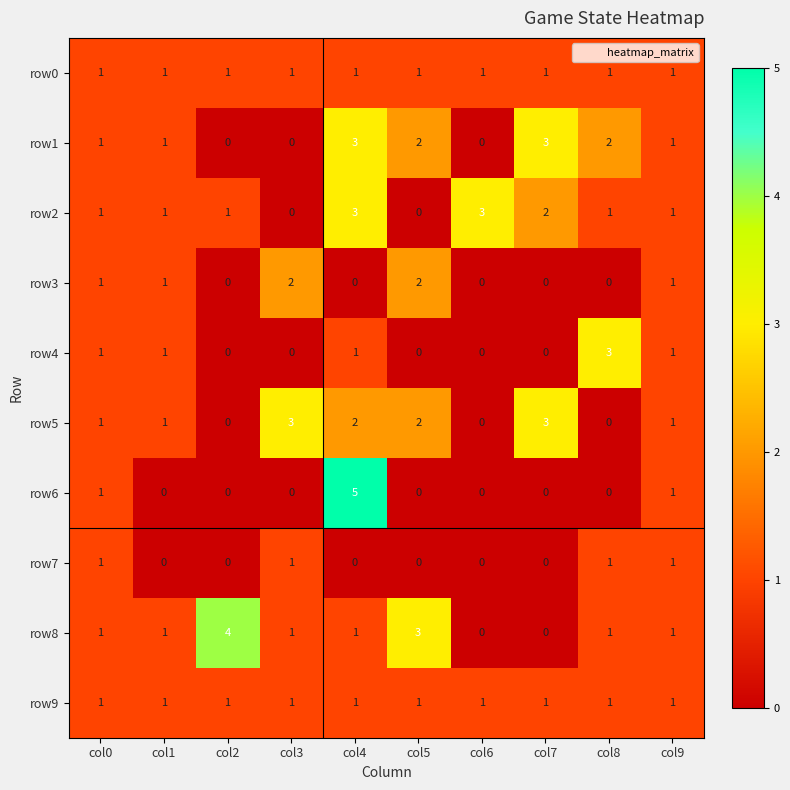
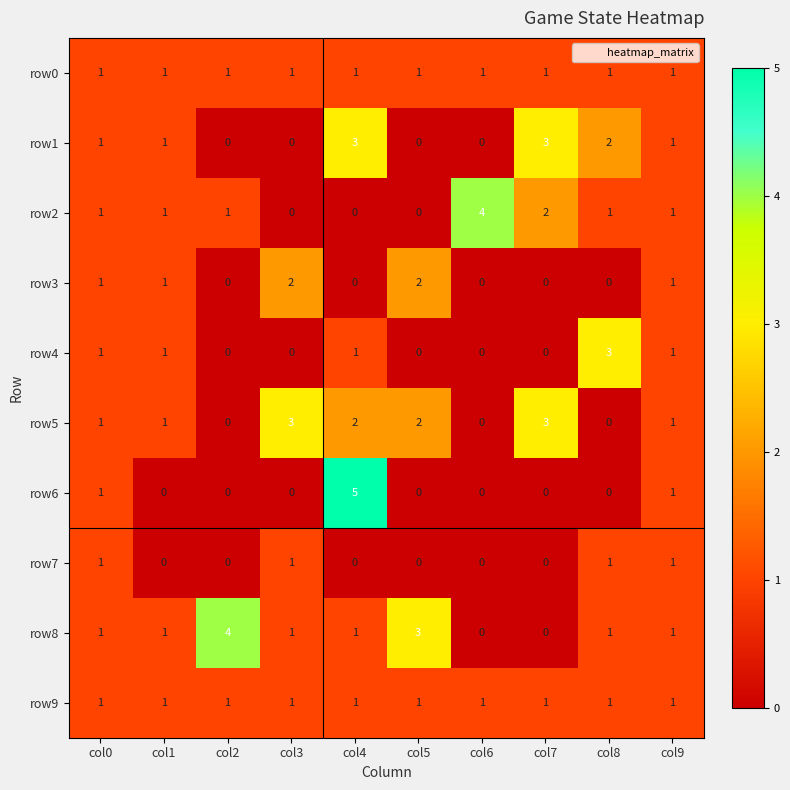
row1, col5: 2 -> 0
row2, col4: 3 -> 0
row2, col6: 3 -> 4
